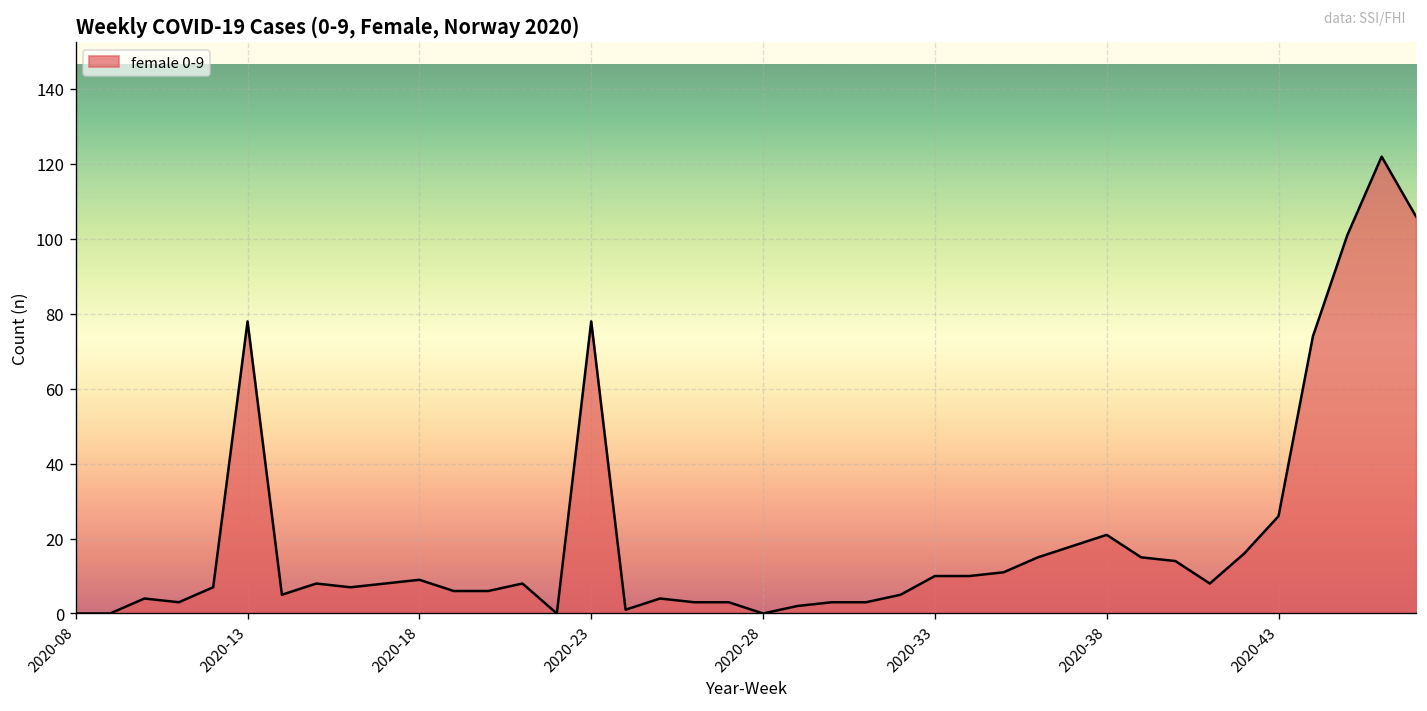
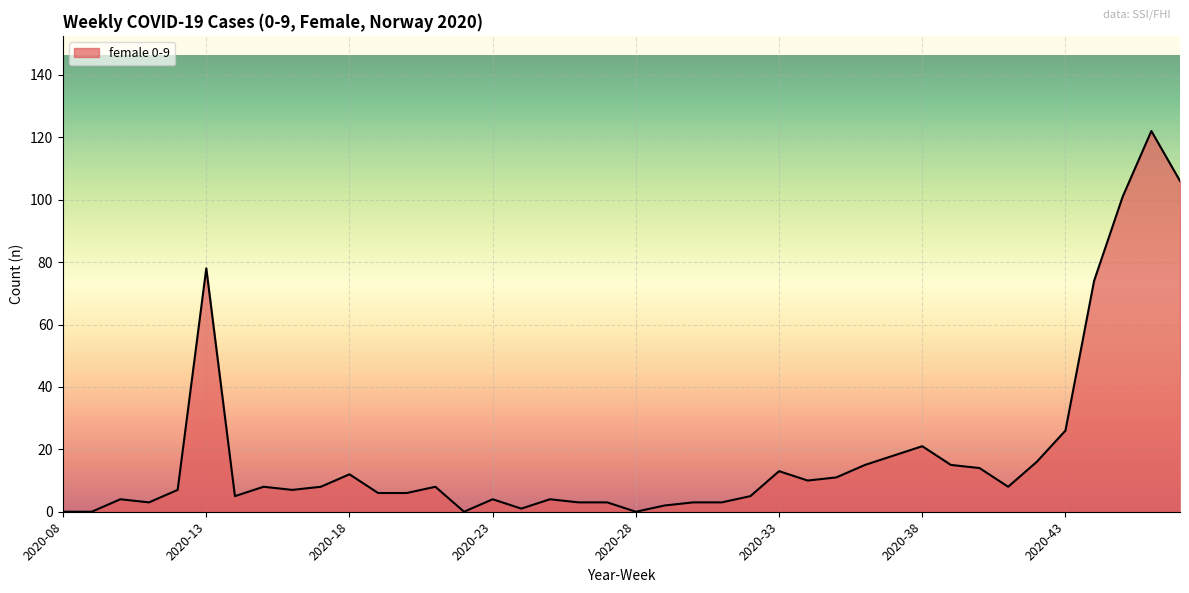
2020-18: 9 -> 12
2020-23: 78 -> 4
2020-33: 10 -> 13
